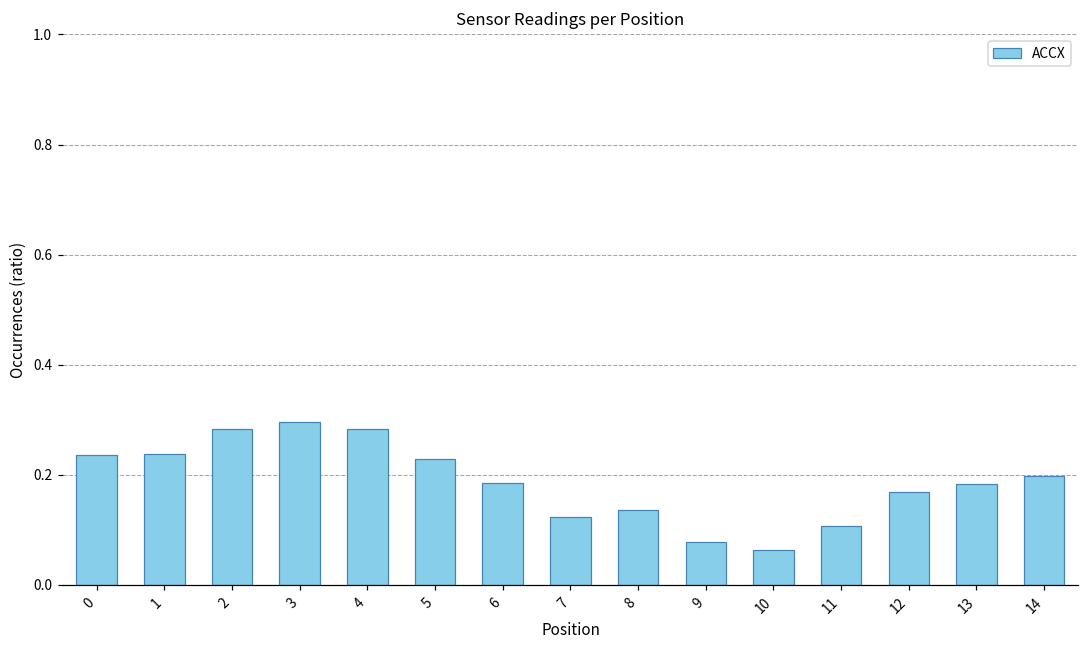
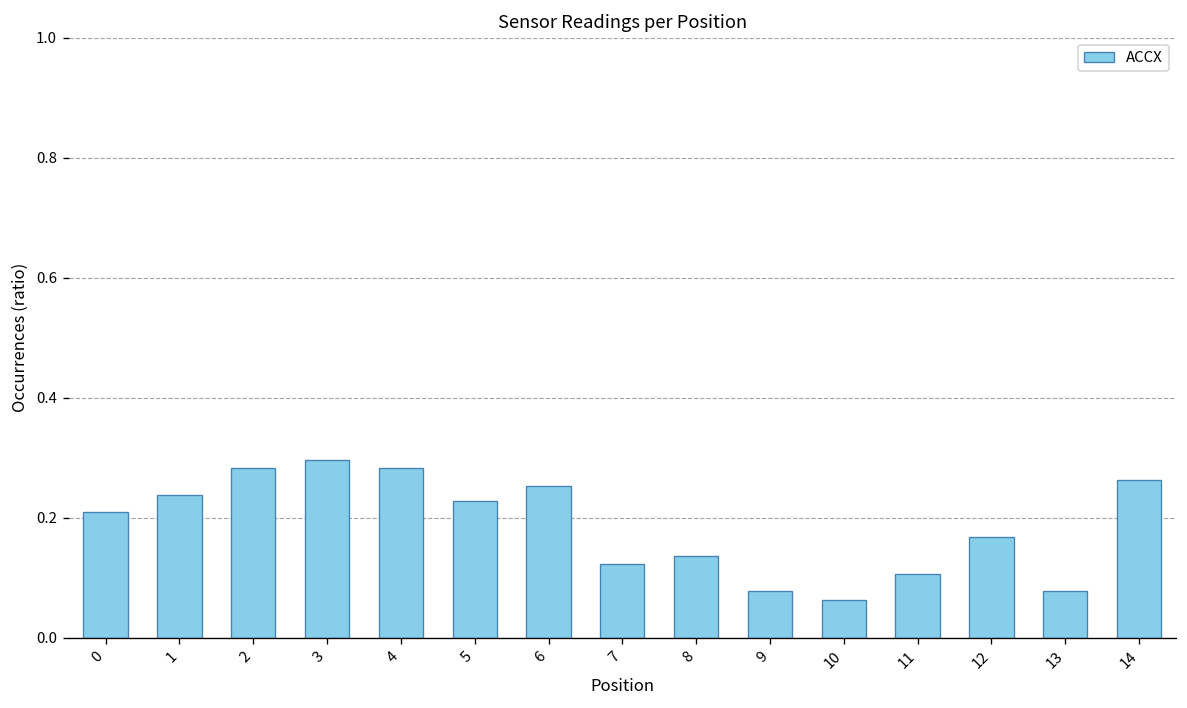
0: 0.23 -> 0.21
6: 0.18 -> 0.25
13: 0.18 -> 0.08
14: 0.20 -> 0.26
